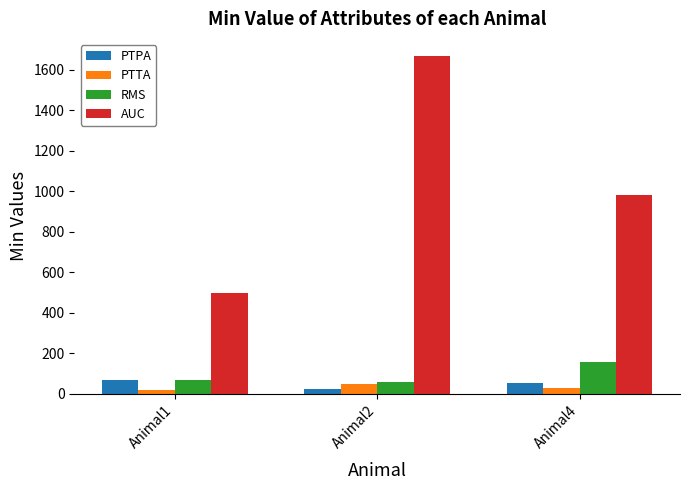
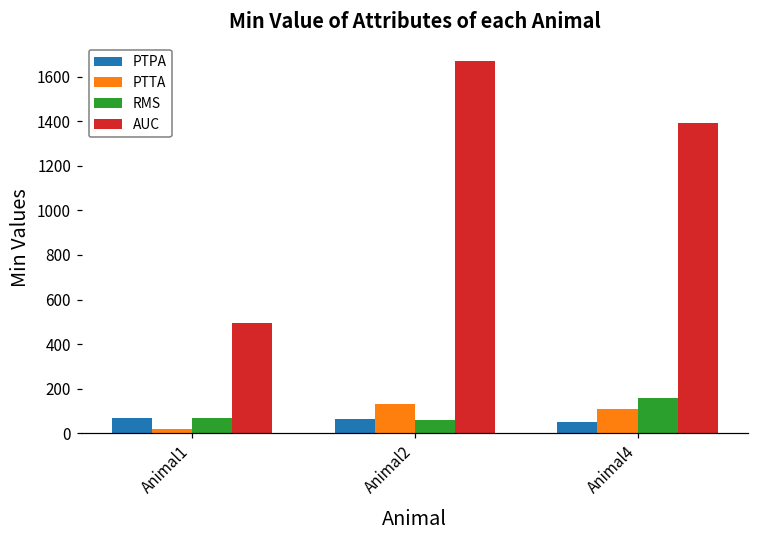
PTPA, Animal2: 20 -> 60
PTTA, Animal2: 50 -> 130
PTTA, Animal4: 30 -> 110
AUC, Animal4: 980 -> 1390
